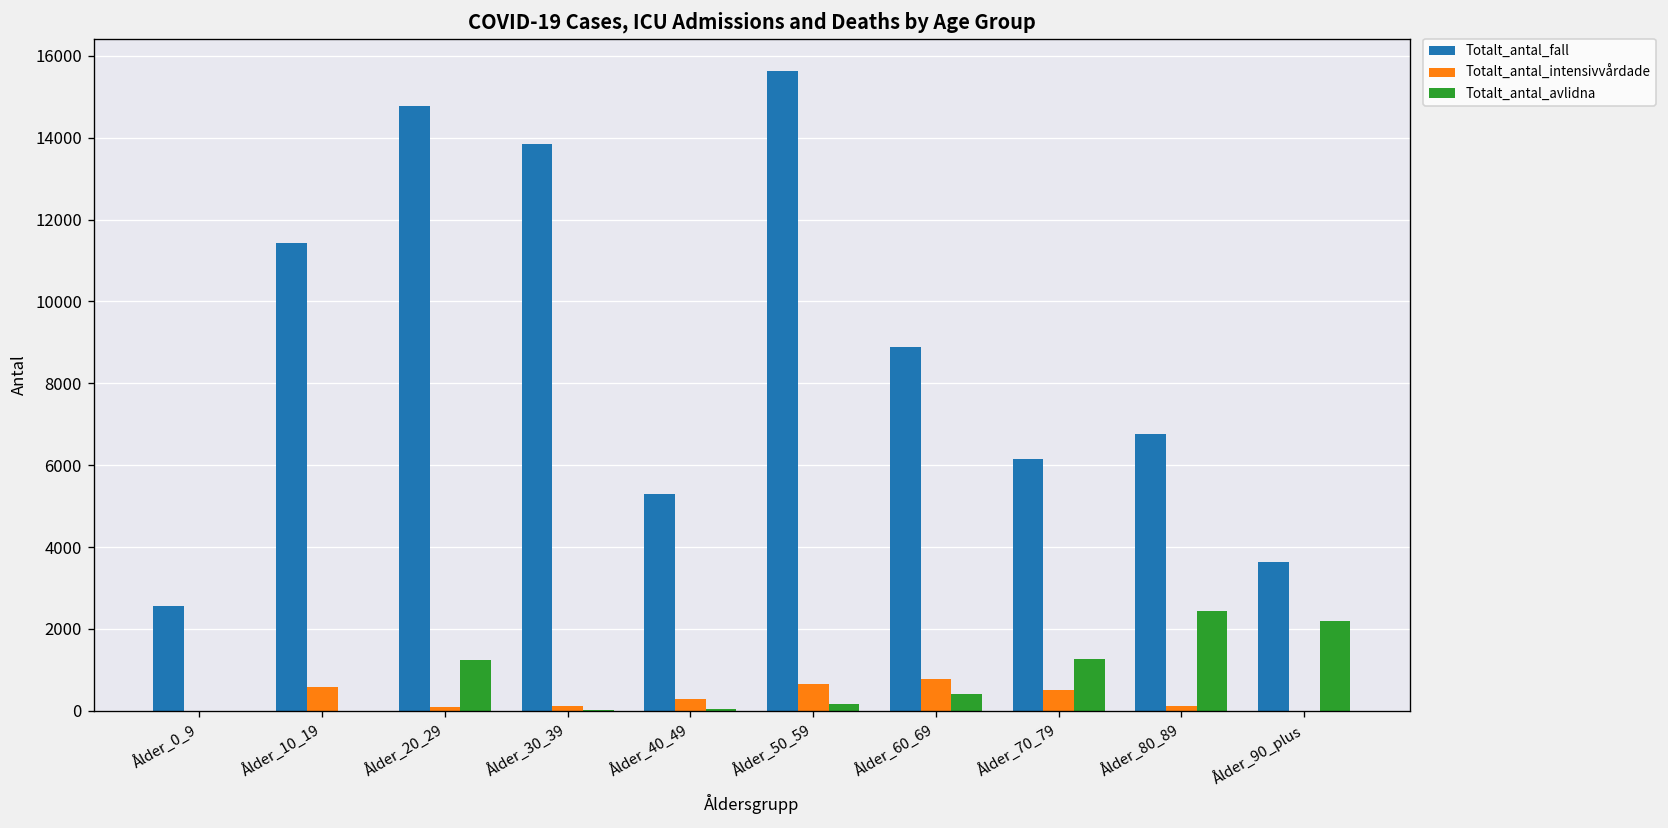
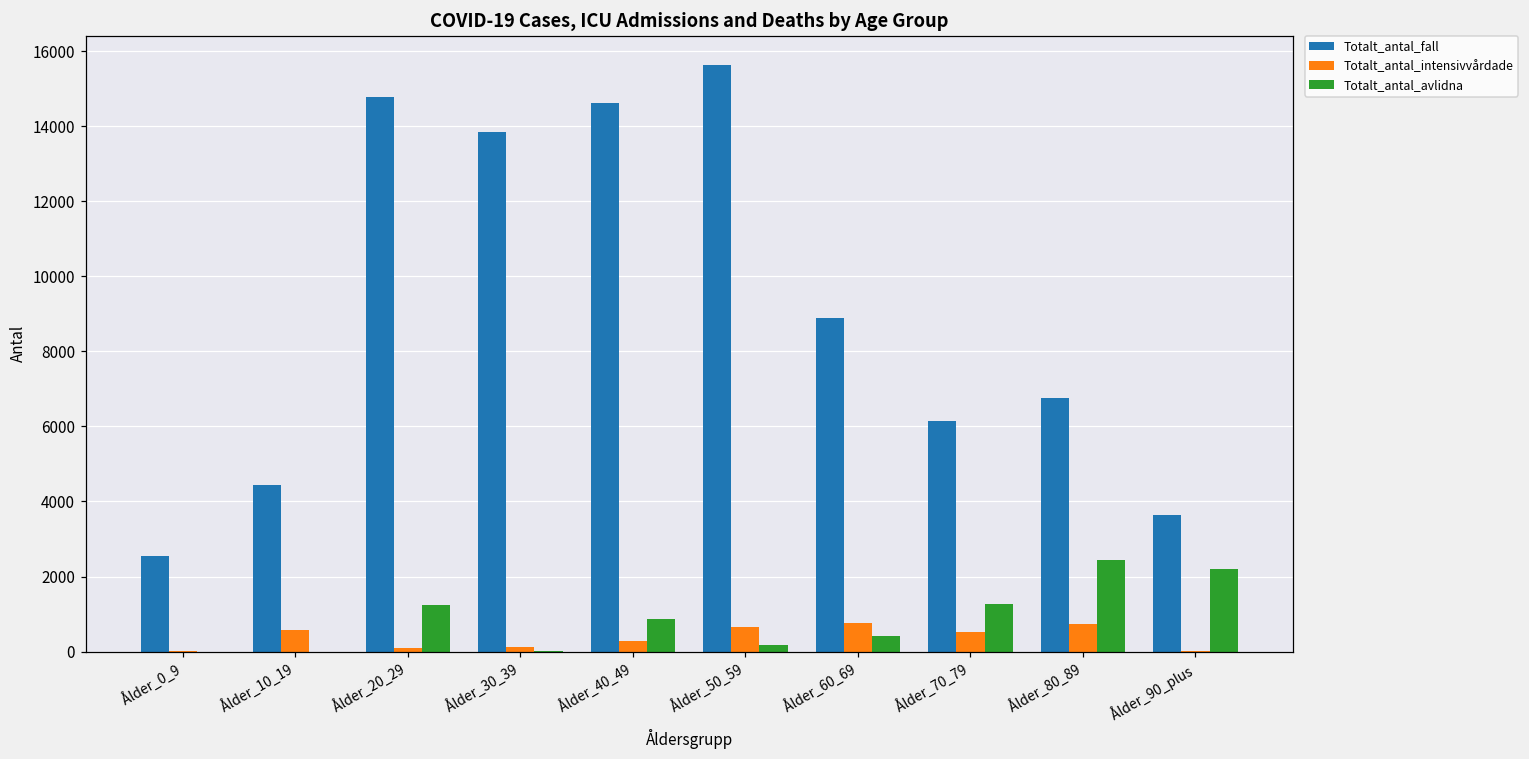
Totalt_antal_fall, Ålder_10_19: 11400 -> 4400
Totalt_antal_fall, Ålder_40_49: 5300 -> 14600
Totalt_antal_avlidna, Ålder_40_49: 0 -> 900
Totalt_antal_intensivvårdade, Ålder_80_89: 100 -> 700
